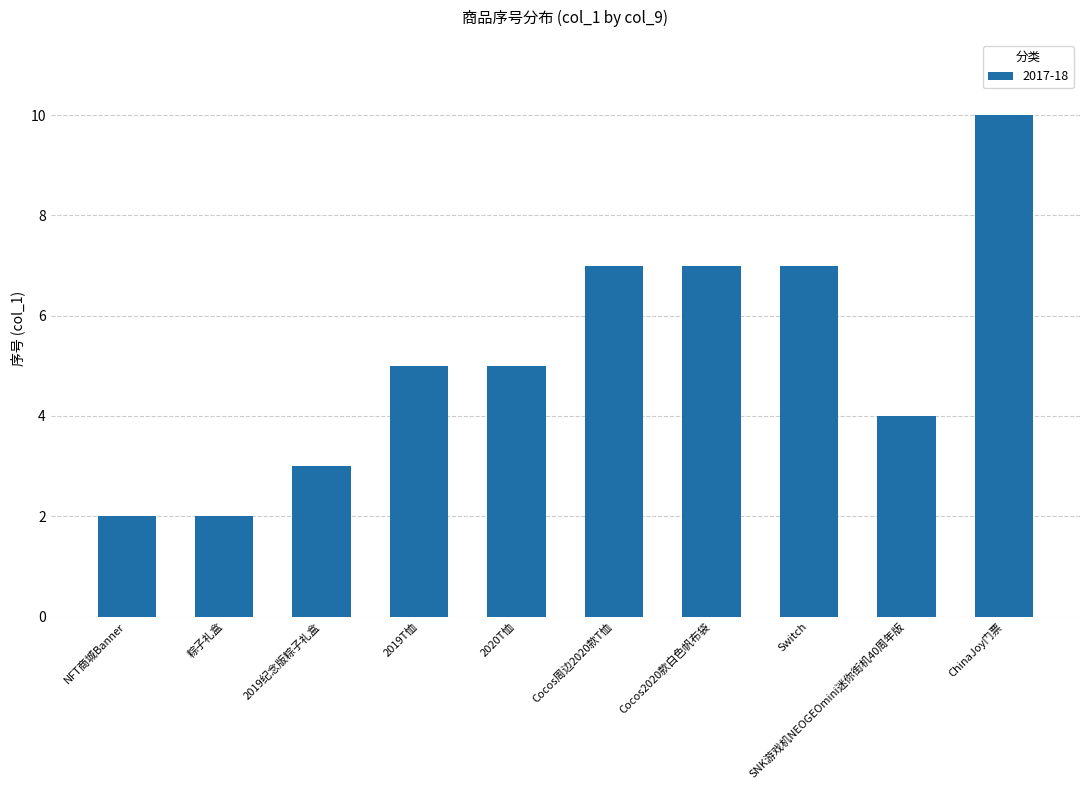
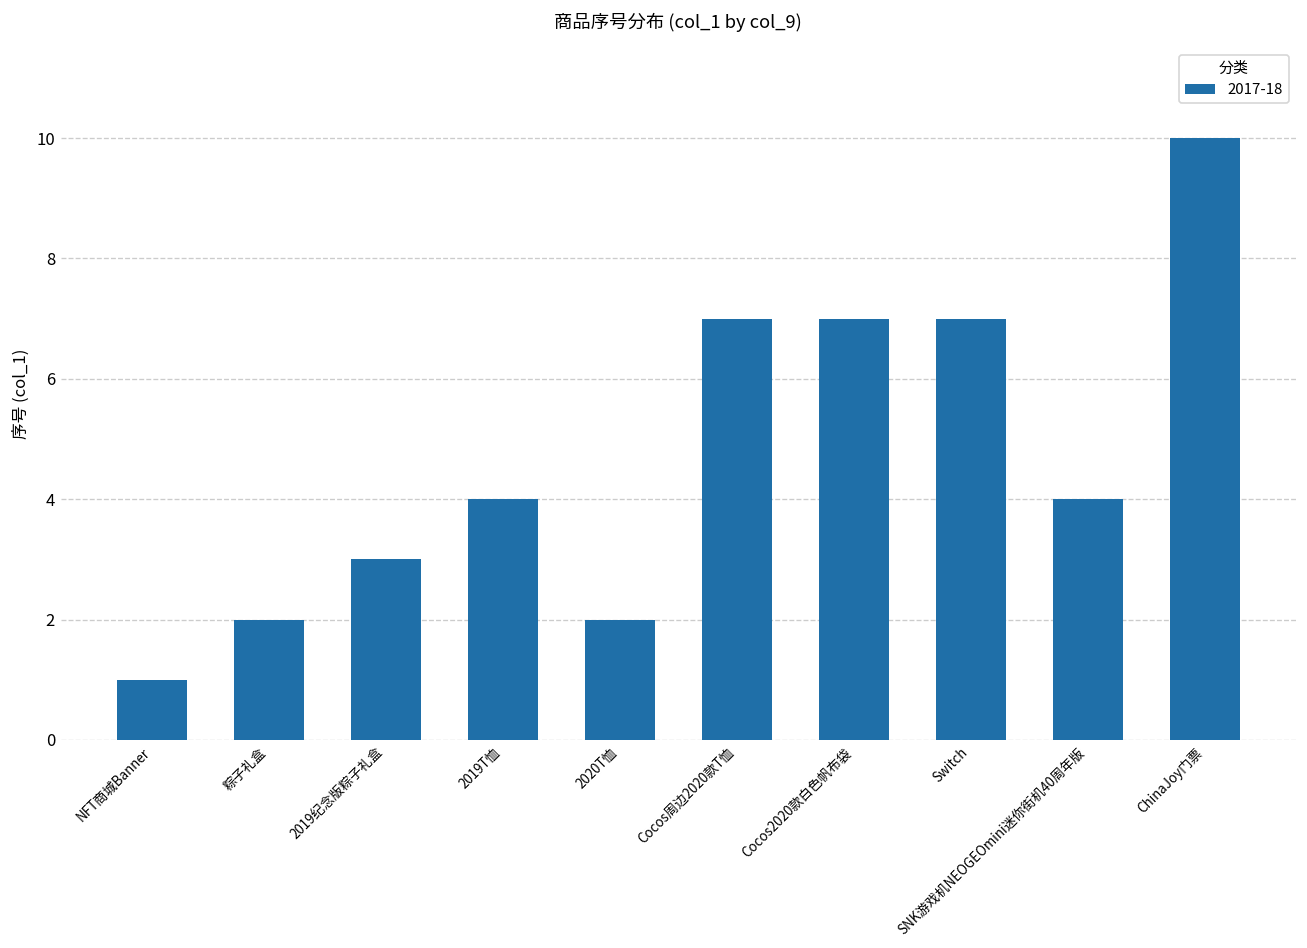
NFT商城Banner: 2 -> 1
2019T恤: 5 -> 4
2020T恤: 5 -> 2
